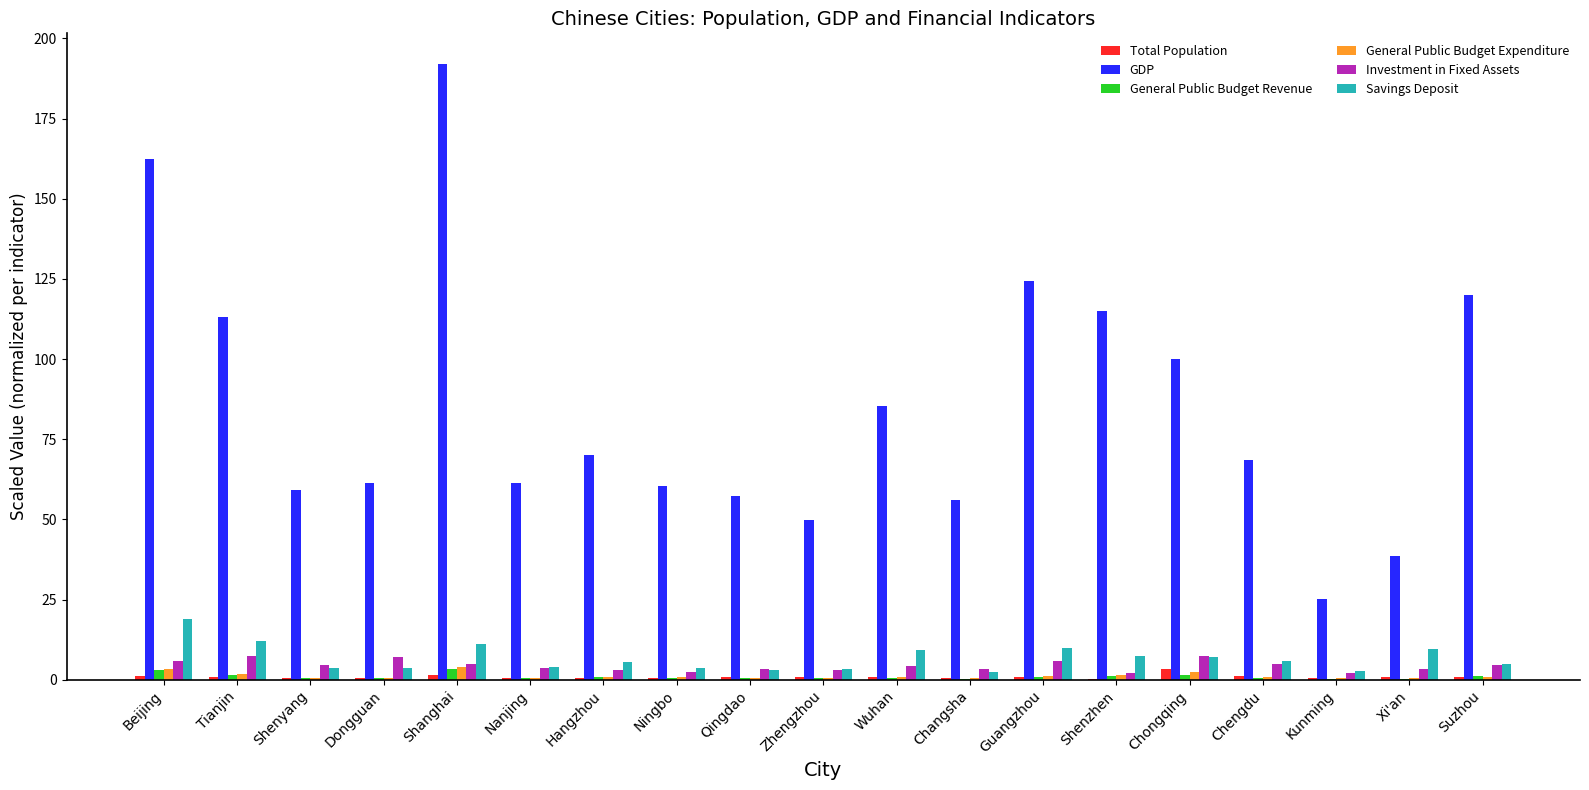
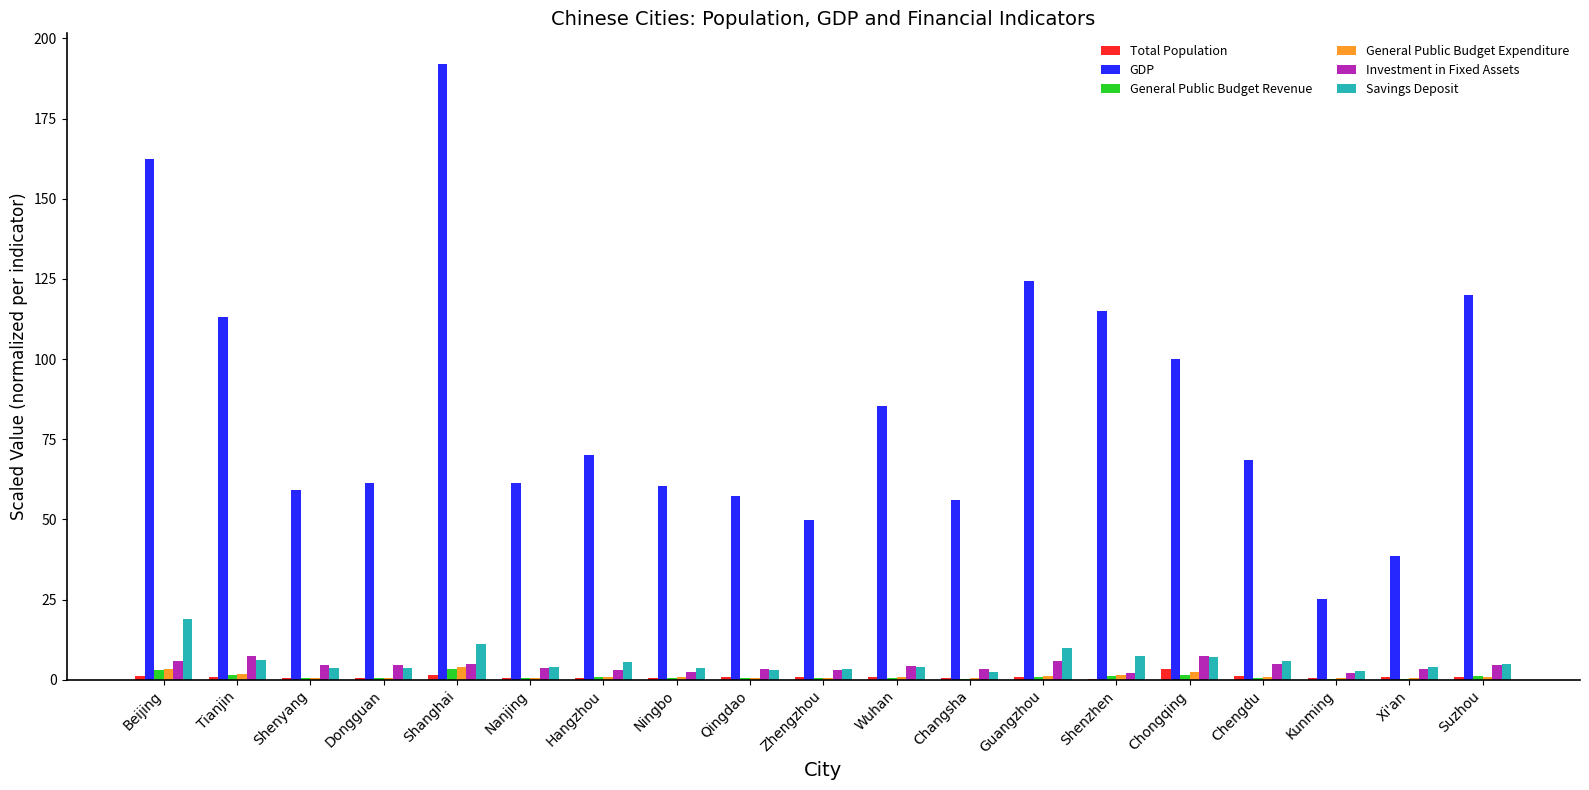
Savings Deposit, Tianjin: 12 -> 6
Investment in Fixed Assets, Dongguan: 7 -> 5
Savings Deposit, Wuhan: 9 -> 4
Savings Deposit, Xi'an: 10 -> 4
